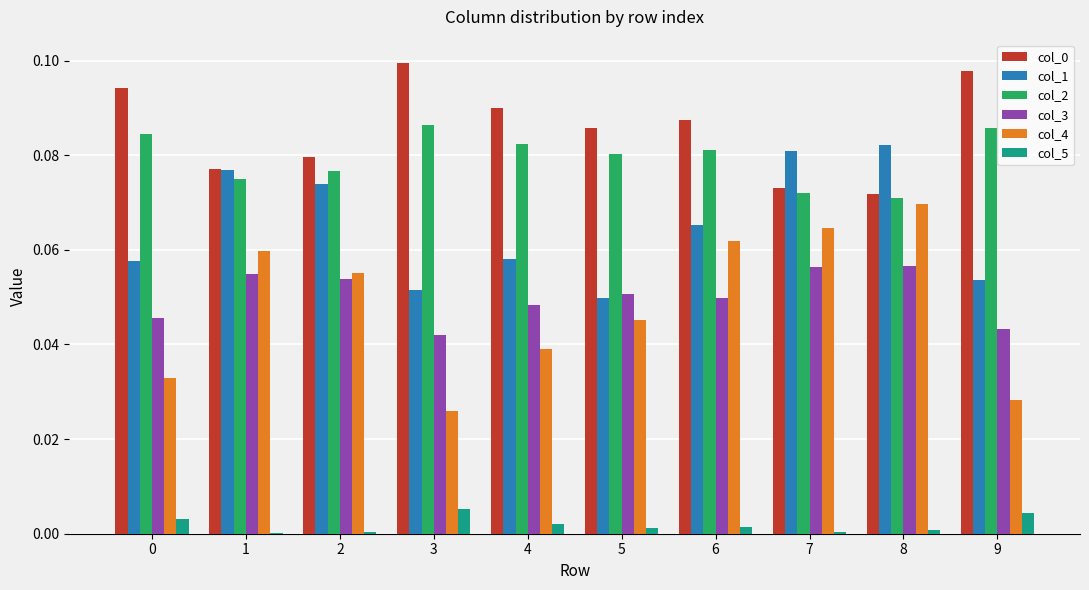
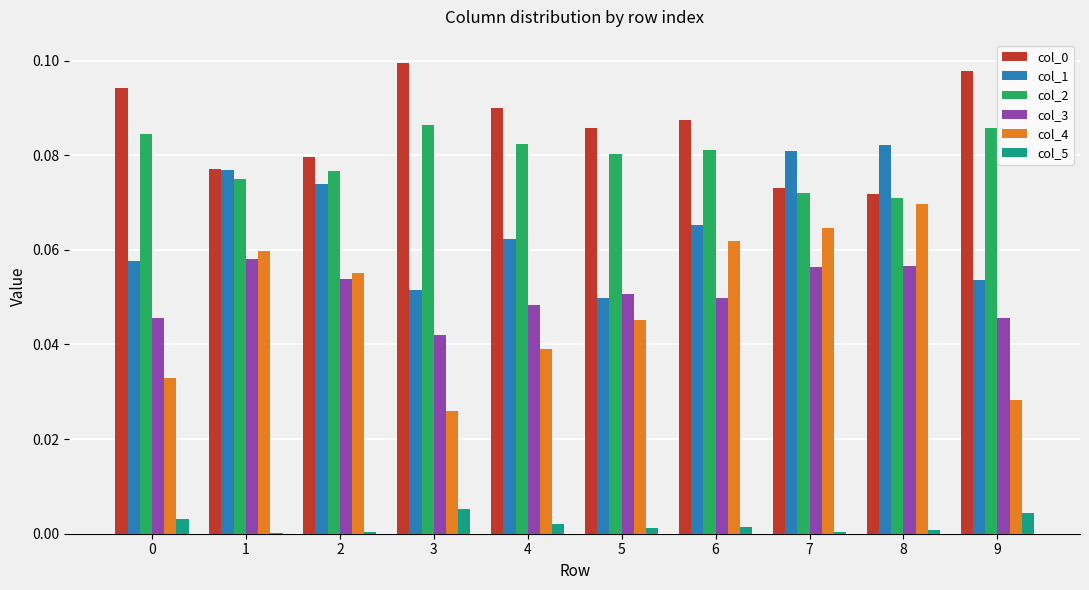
col_3, 1: 0.055 -> 0.058
col_1, 4: 0.058 -> 0.062
col_3, 9: 0.043 -> 0.046
